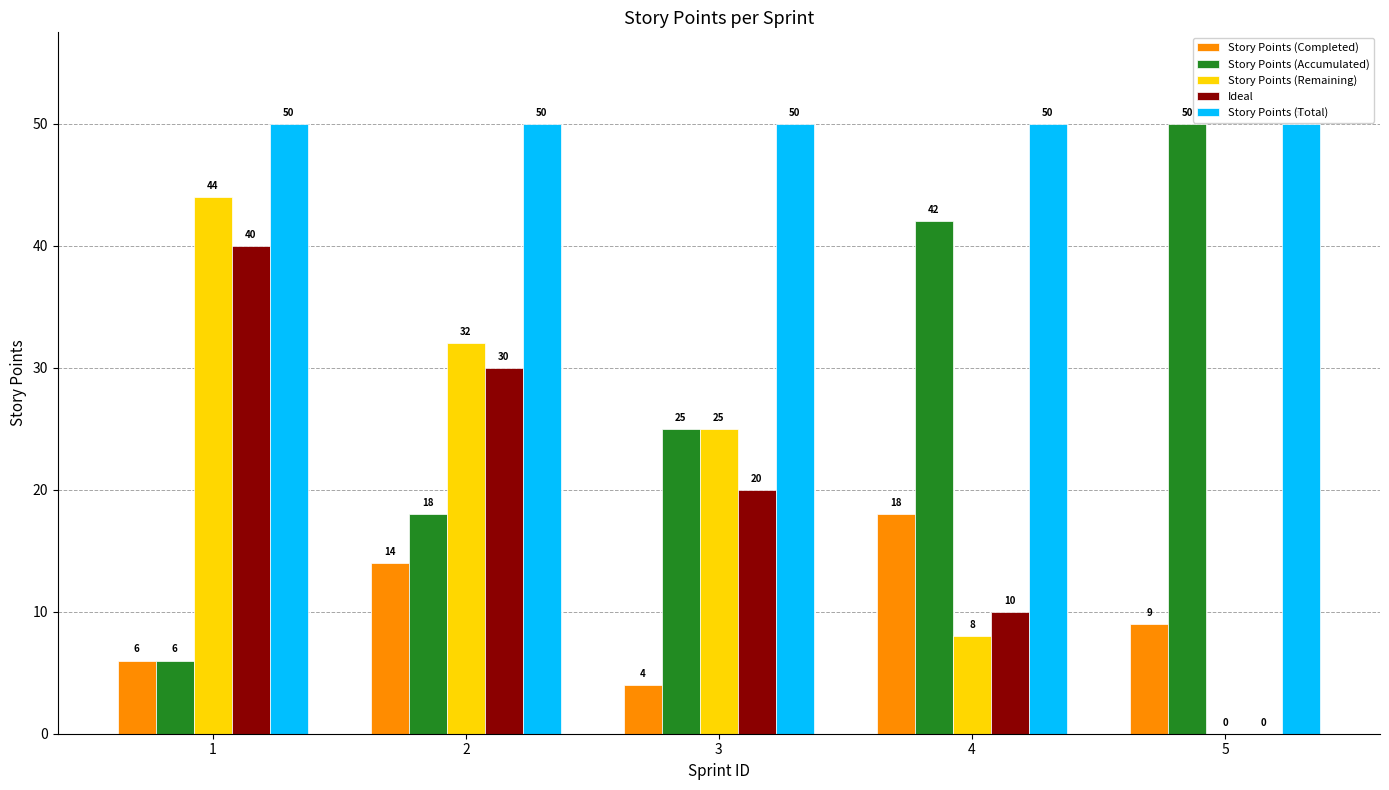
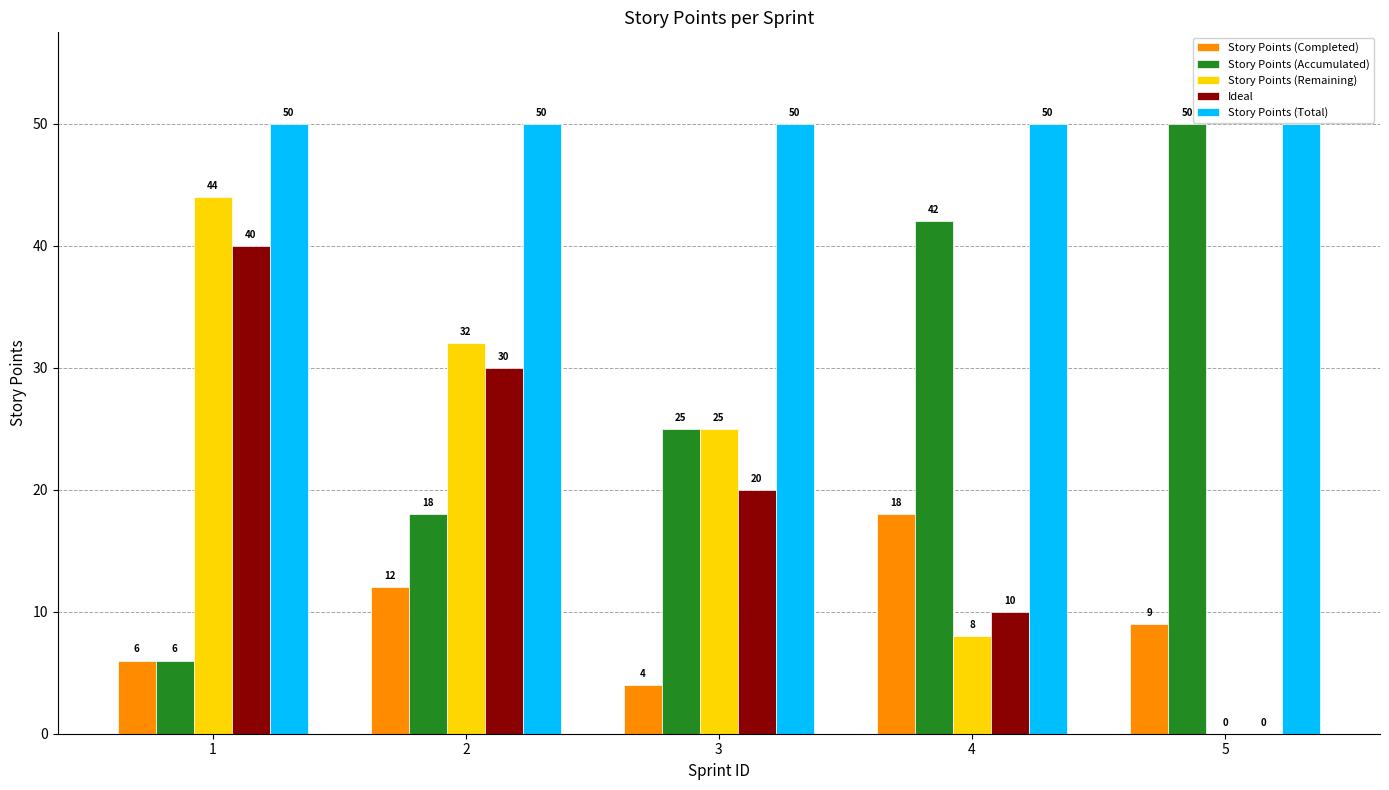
Story Points (Completed), 2: 14 -> 12
